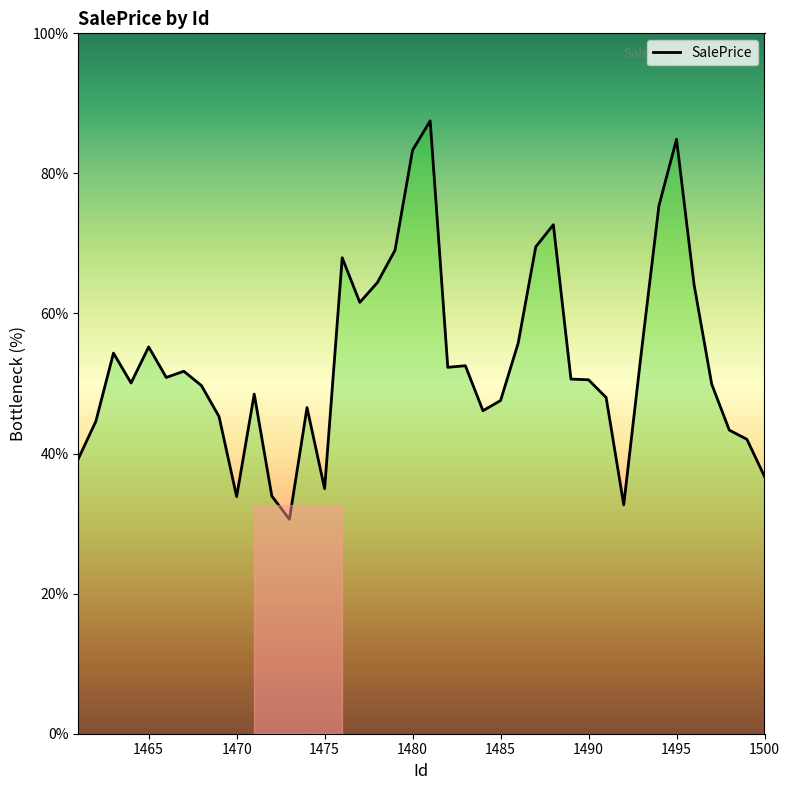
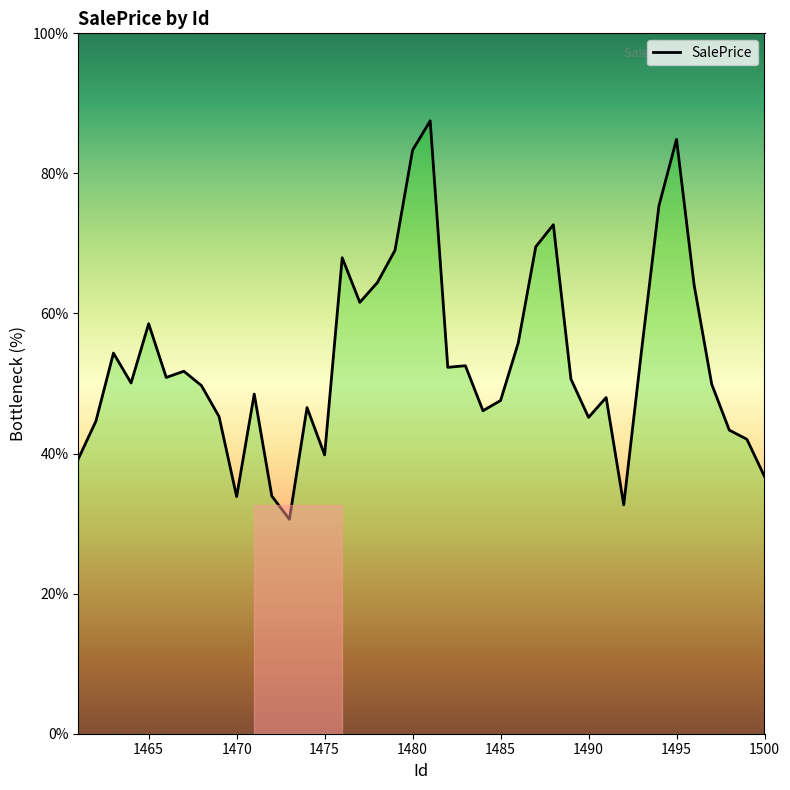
1465: 55% -> 59%
1475: 35% -> 40%
1490: 51% -> 45%
